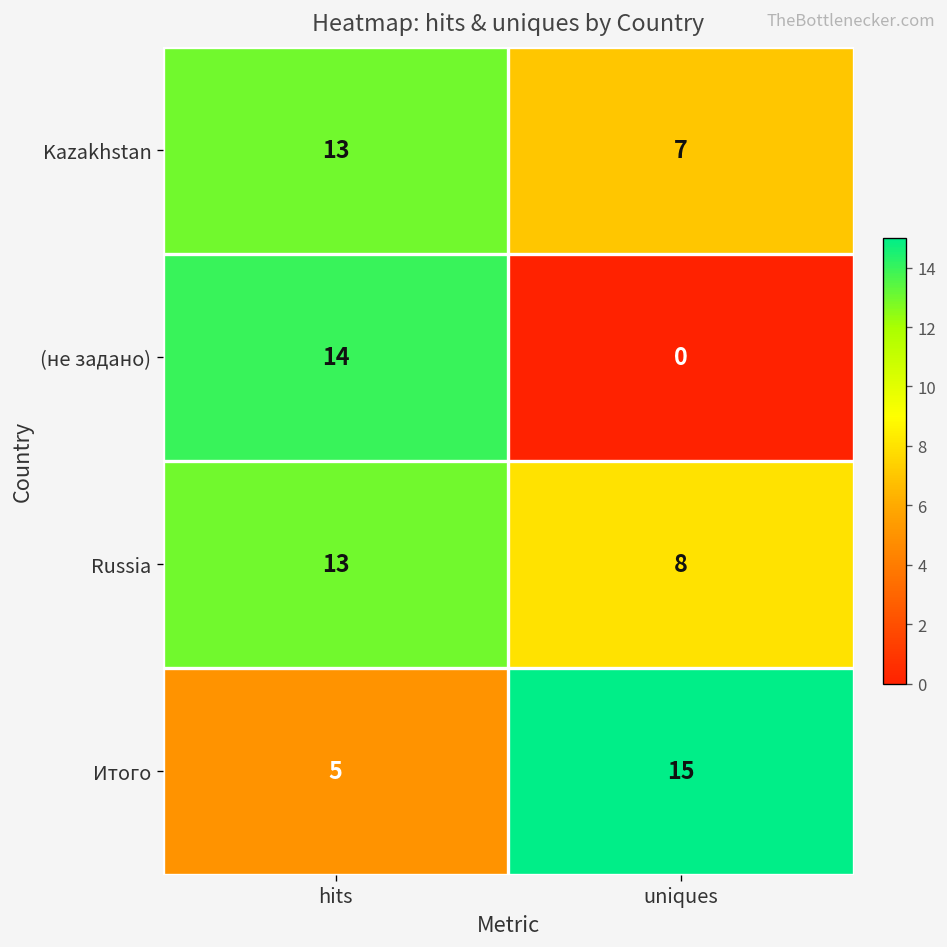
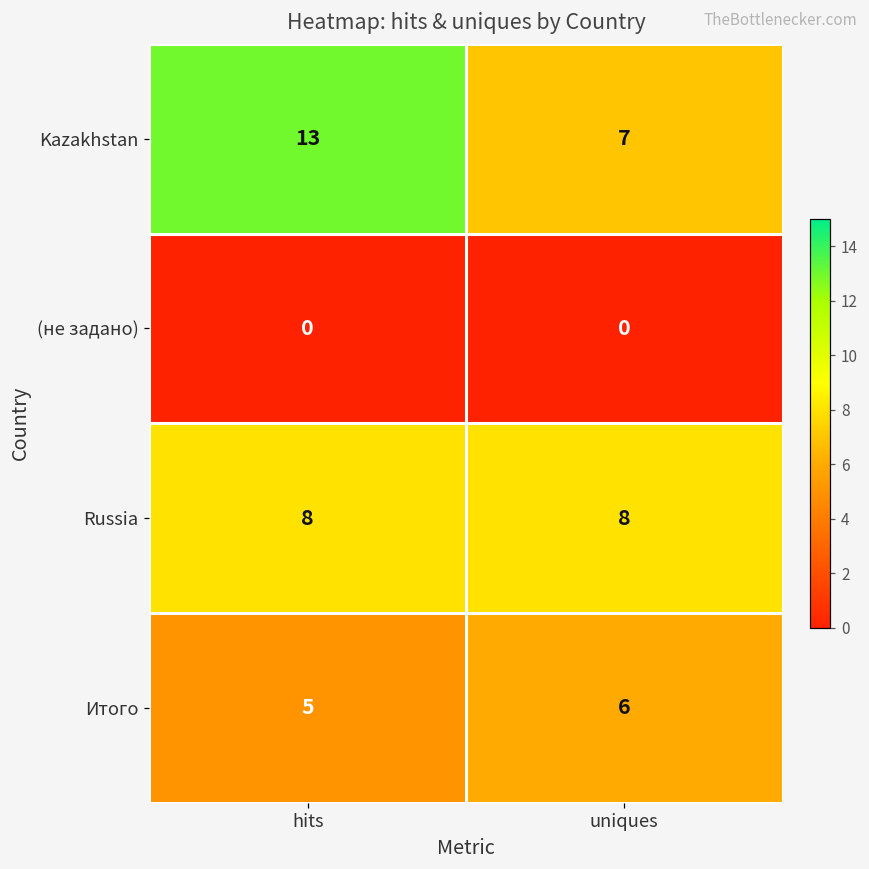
(не задано), hits: 14 -> 0
Russia, hits: 13 -> 8
Итого, uniques: 15 -> 6
